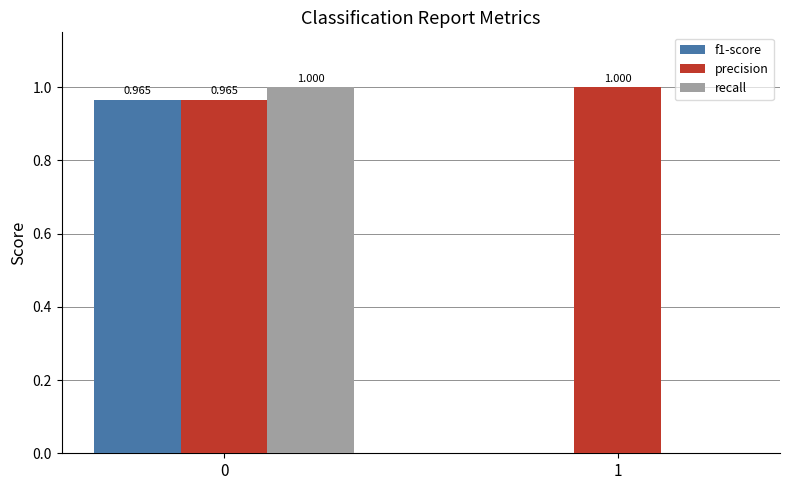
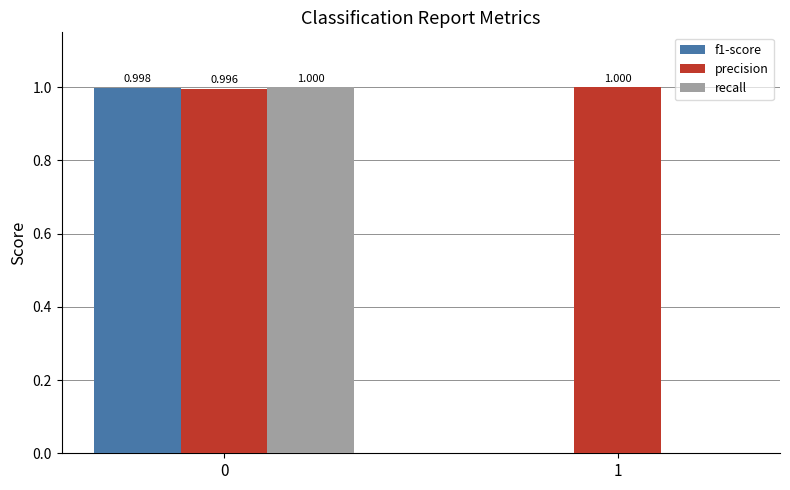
f1-score, 0: 0.965 -> 0.998
precision, 0: 0.965 -> 0.996
